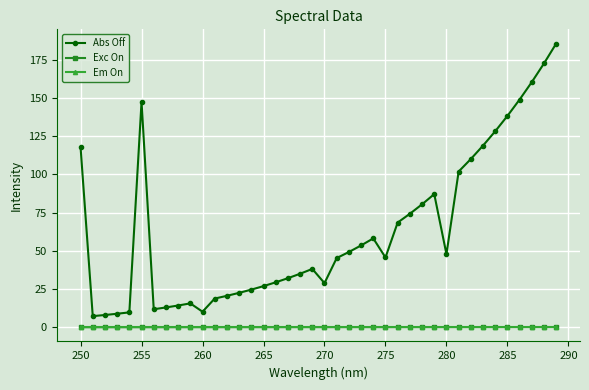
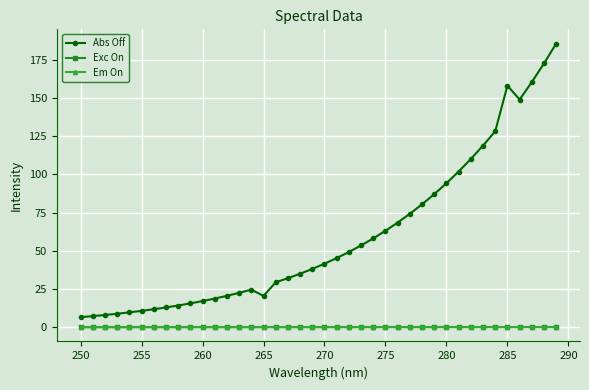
Abs Off, 250: 118 -> 7
Abs Off, 255: 147 -> 11
Abs Off, 260: 10 -> 17
Abs Off, 265: 27 -> 20
Abs Off, 270: 29 -> 42
Abs Off, 275: 46 -> 63
Abs Off, 280: 48 -> 94
Abs Off, 285: 138 -> 158
